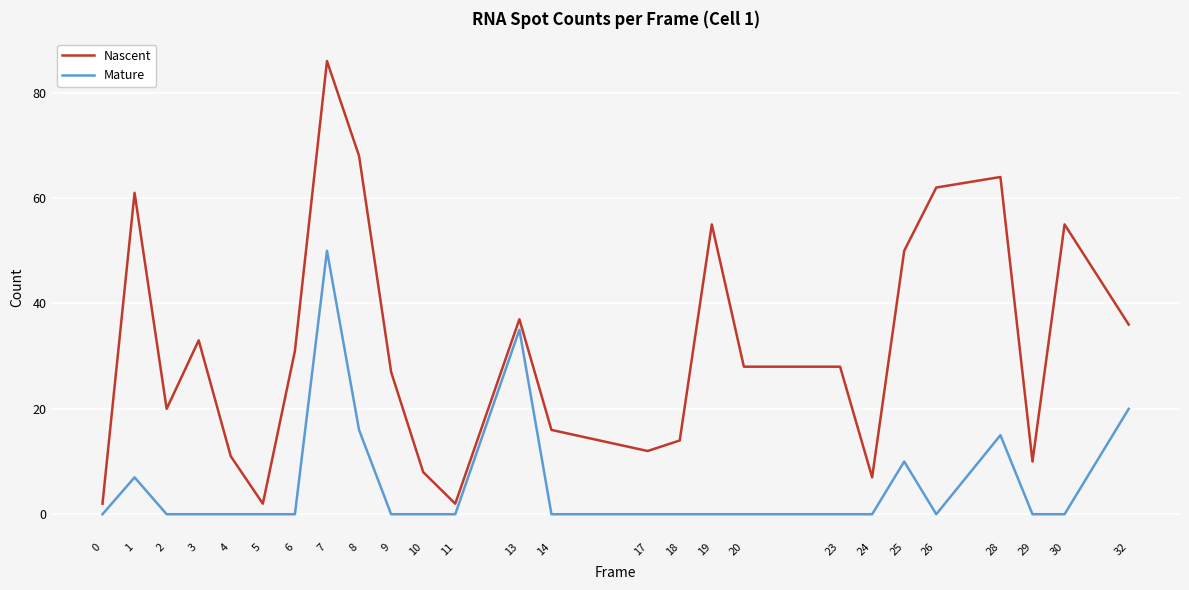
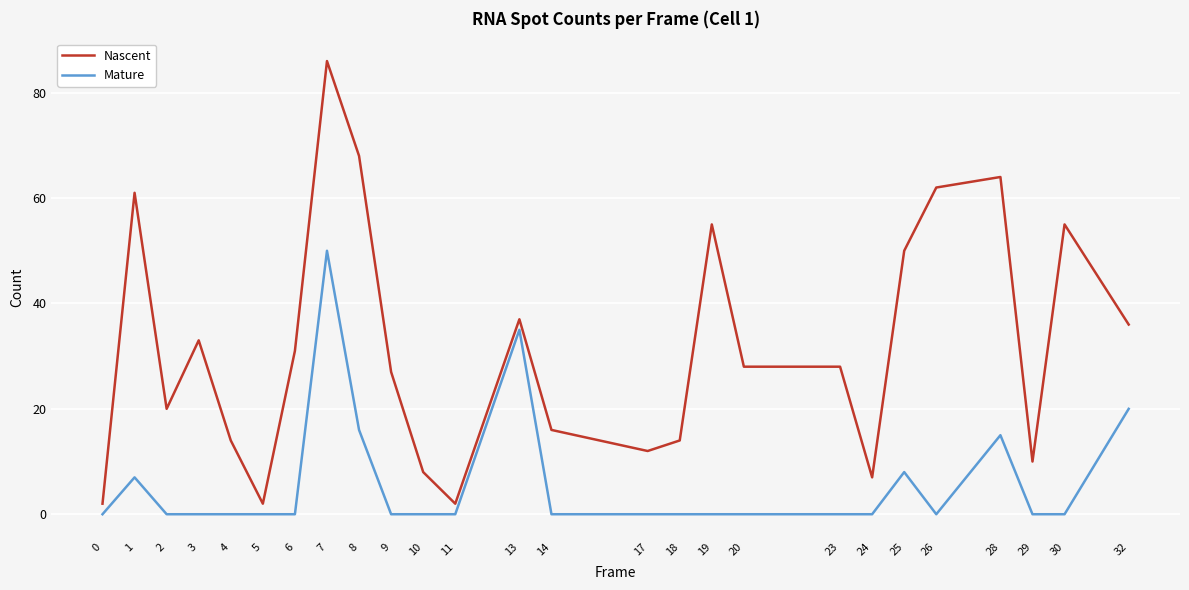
Nascent, 4: 11 -> 14
Mature, 25: 10 -> 8
